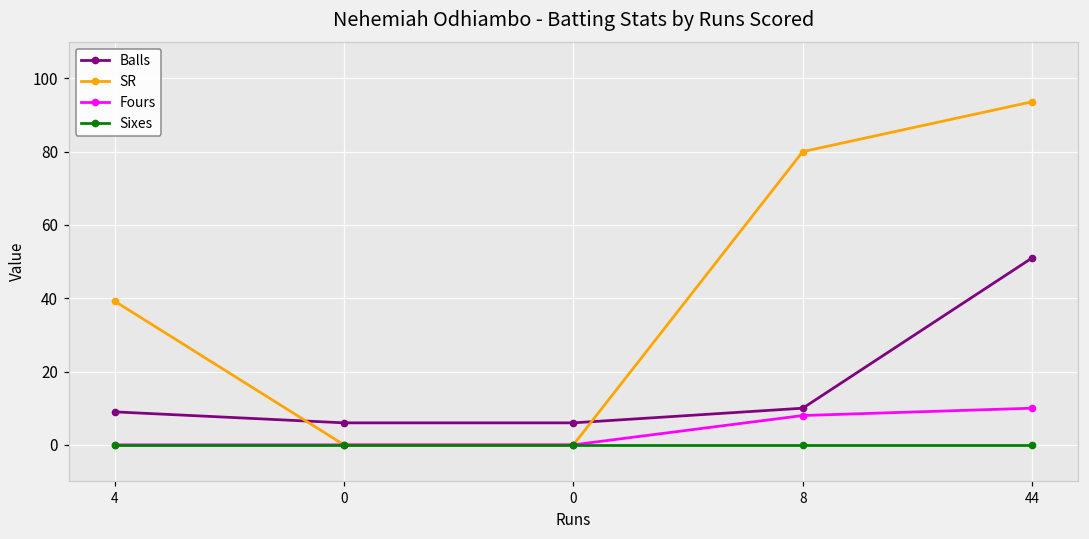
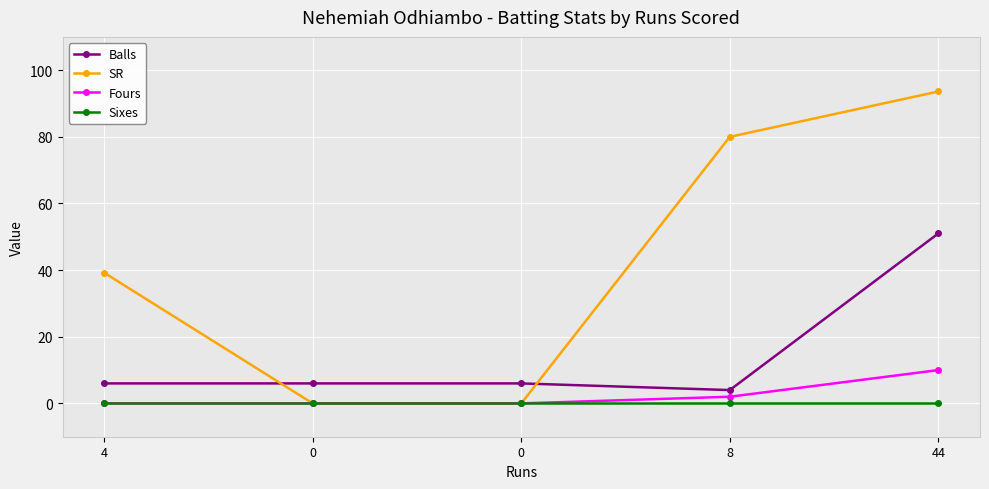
Balls, 4: 9 -> 6
Balls, 8: 10 -> 4
Fours, 8: 8 -> 2
